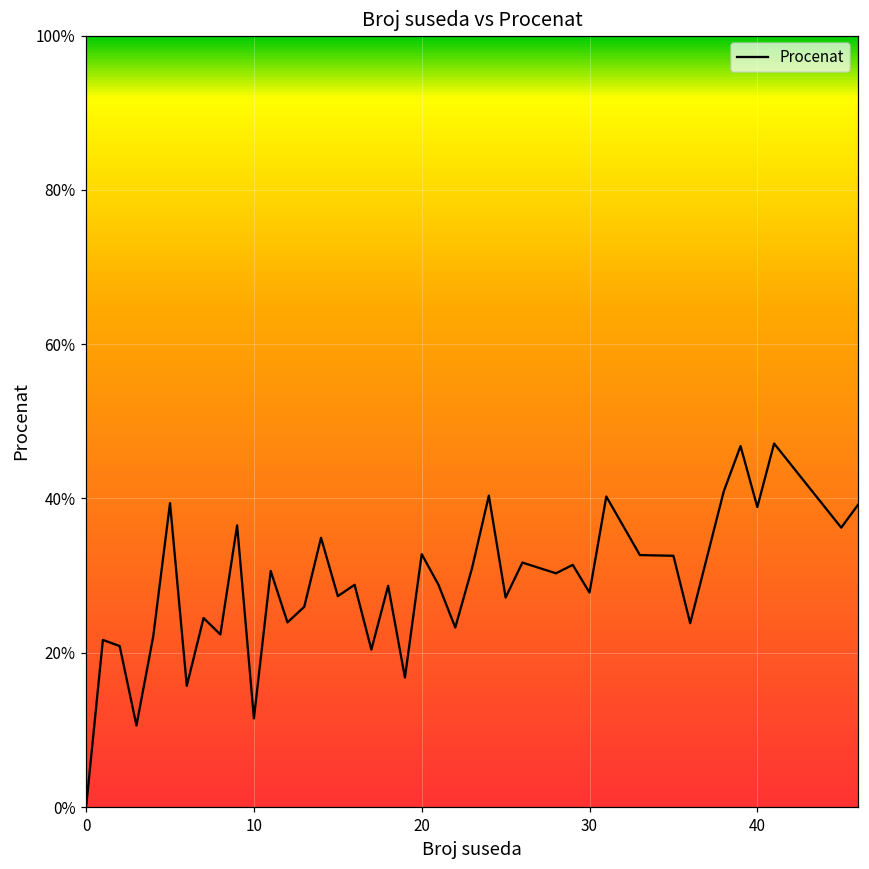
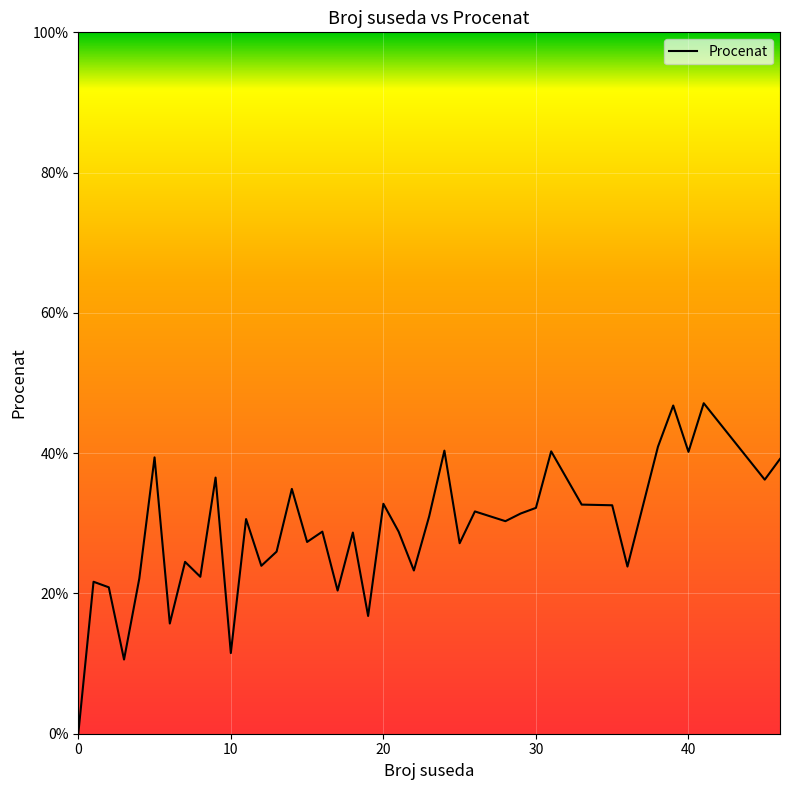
30: 28% -> 32%
40: 39% -> 40%
